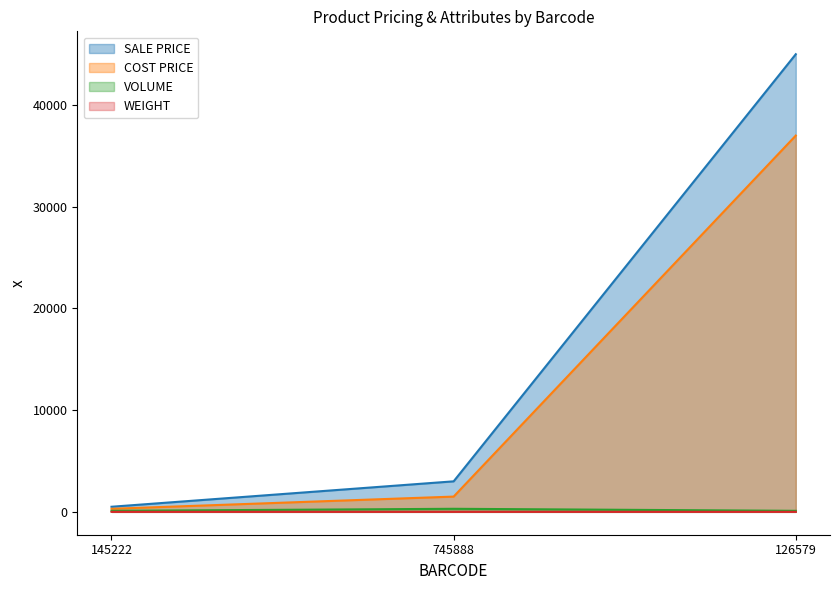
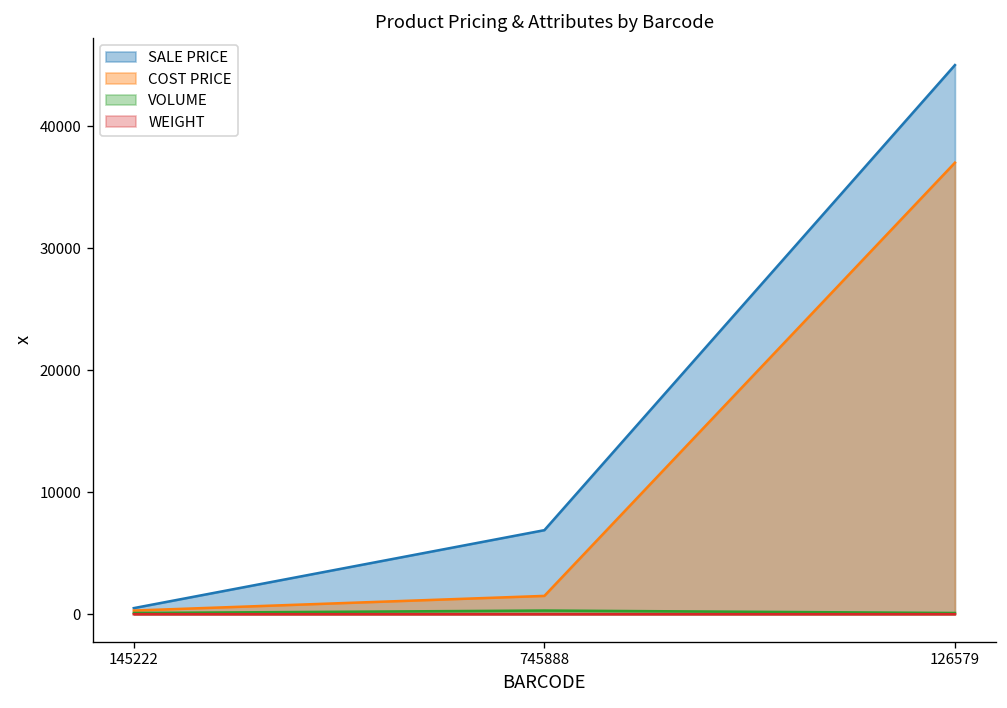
SALE PRICE, 745888: 3000 -> 6900
